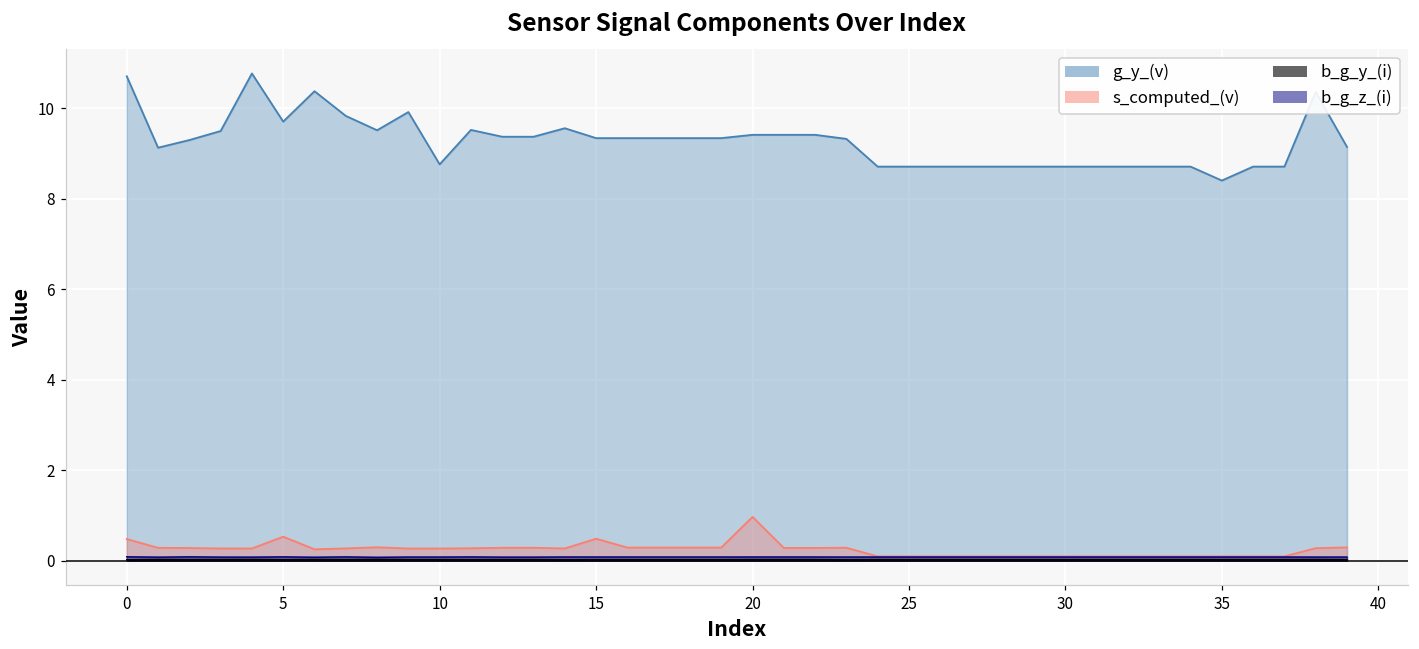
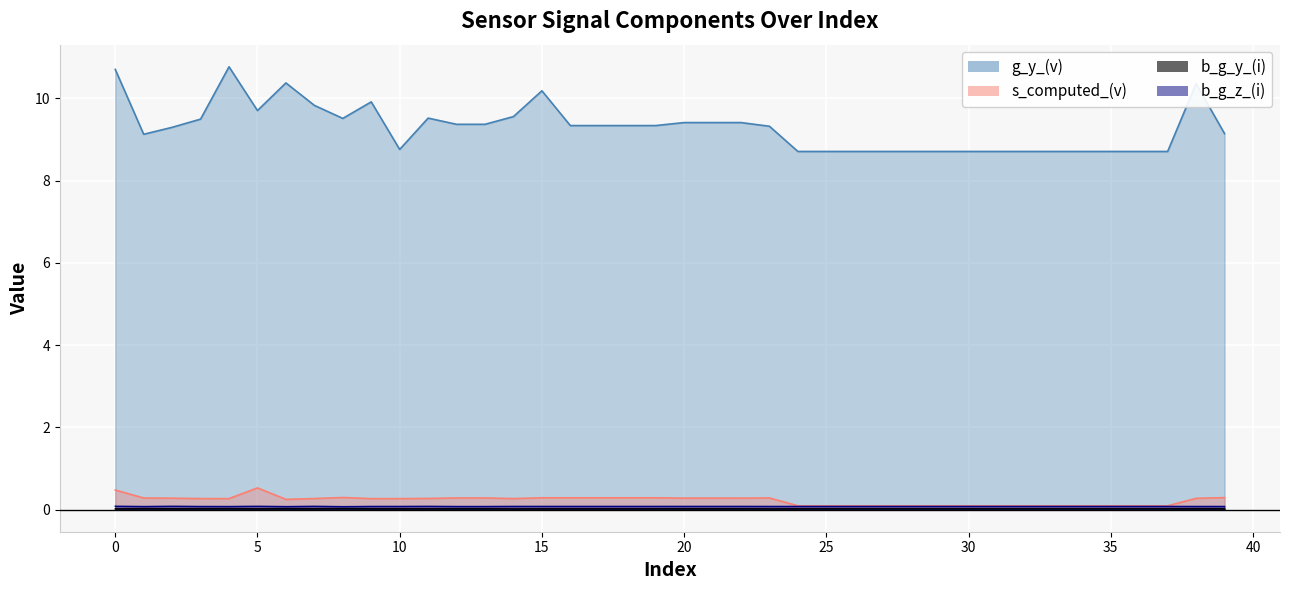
g_y_(v), 15: 9.3 -> 10.2
s_computed_(v), 15: 0.5 -> 0.3
s_computed_(v), 20: 1.0 -> 0.3
g_y_(v), 35: 8.4 -> 8.7
